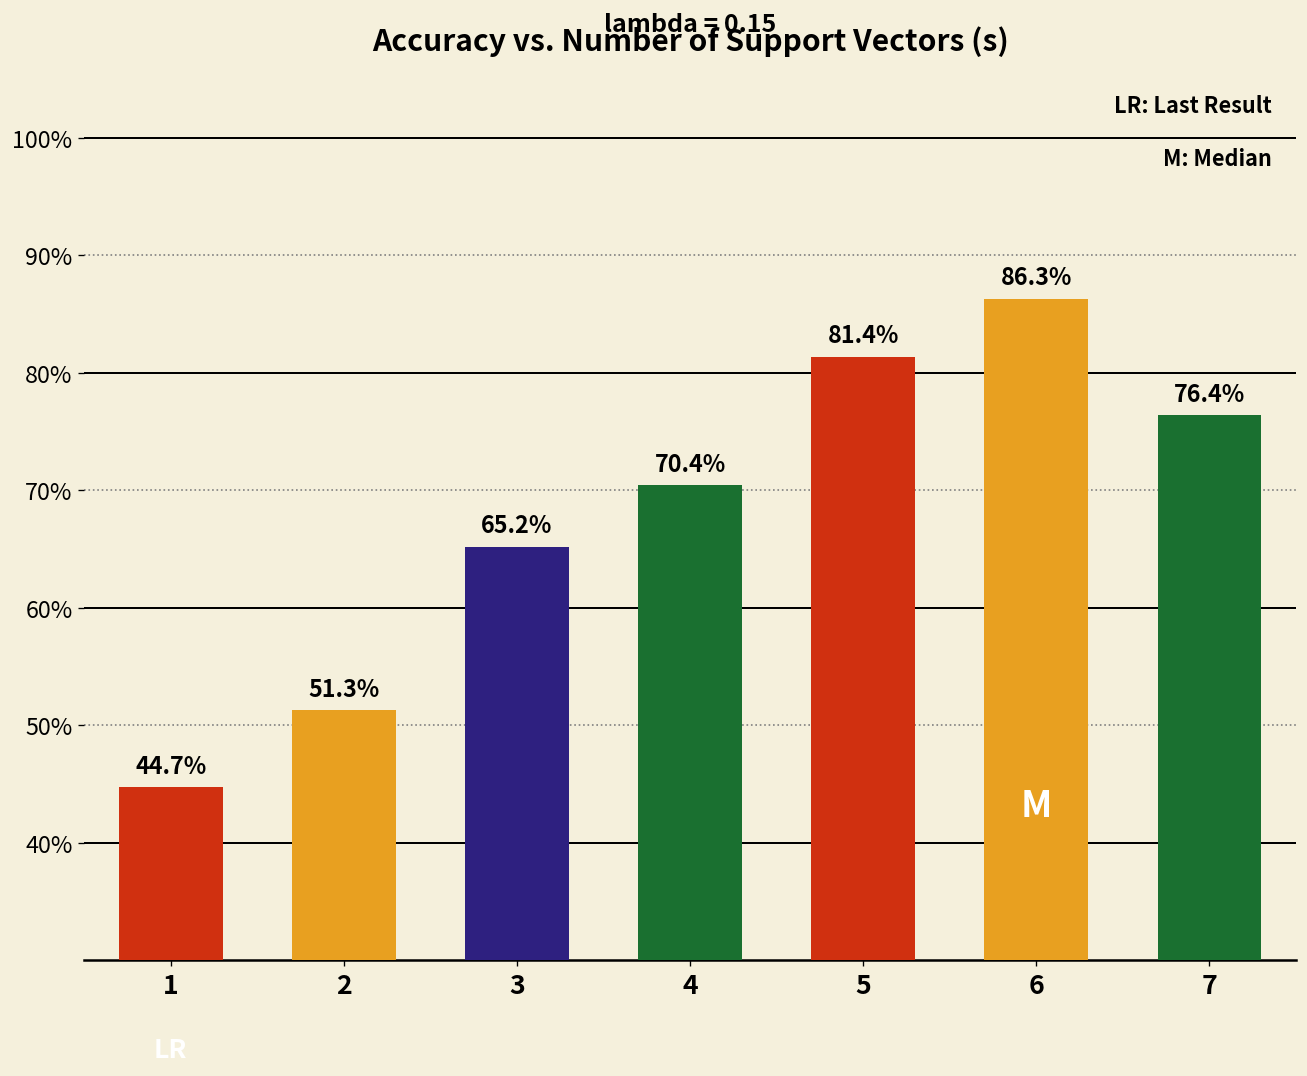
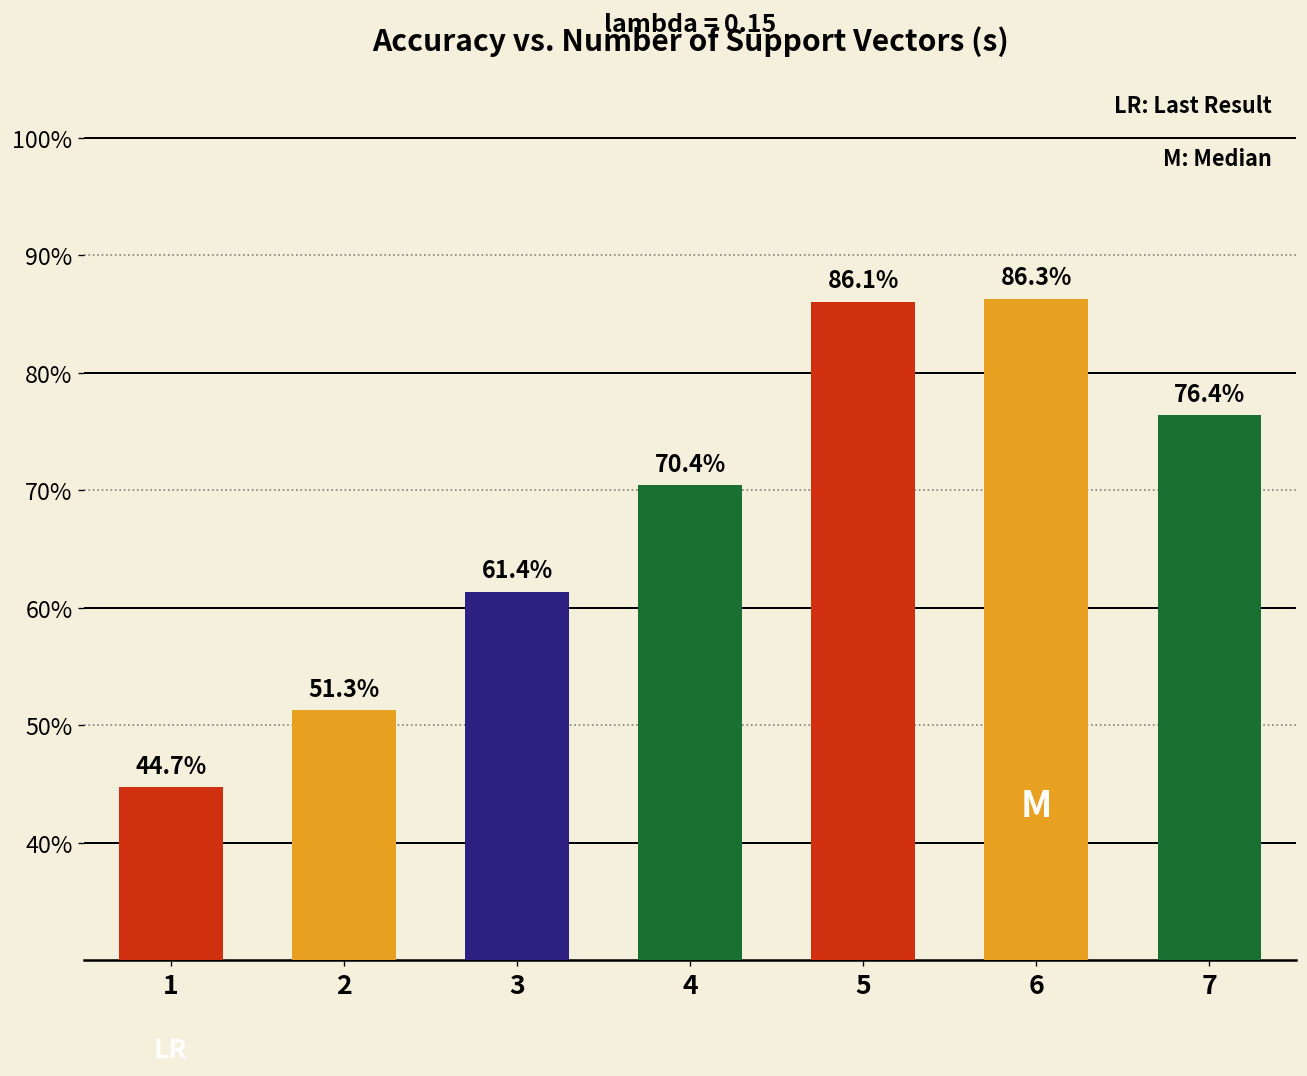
3: 65.2% -> 61.4%
5: 81.4% -> 86.1%
